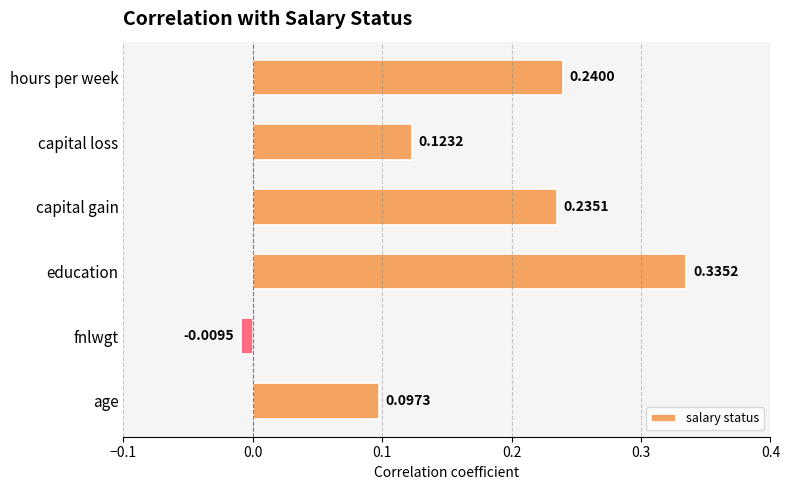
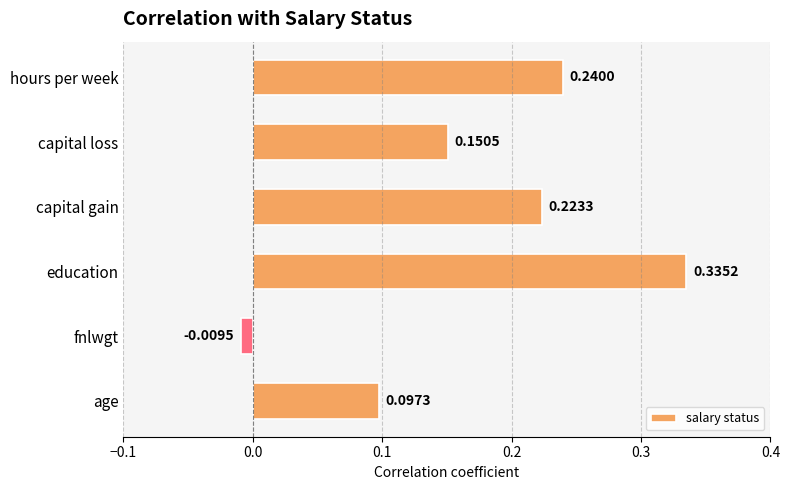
capital loss: 0.1232 -> 0.1505
capital gain: 0.2351 -> 0.2233
